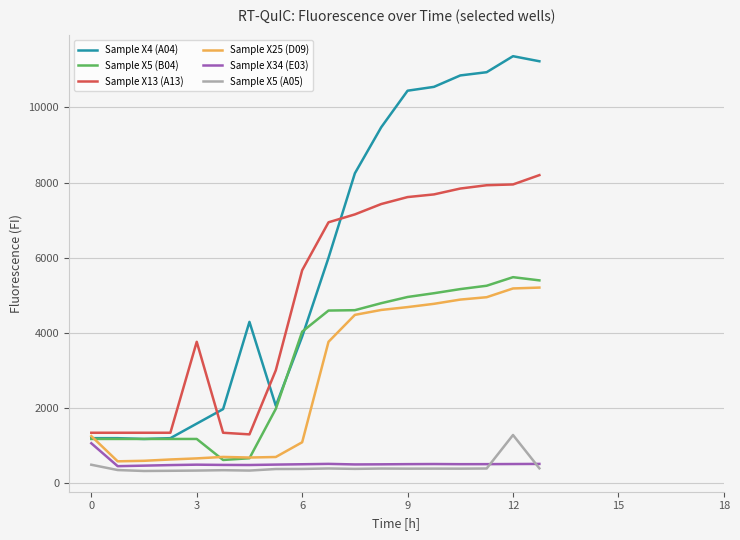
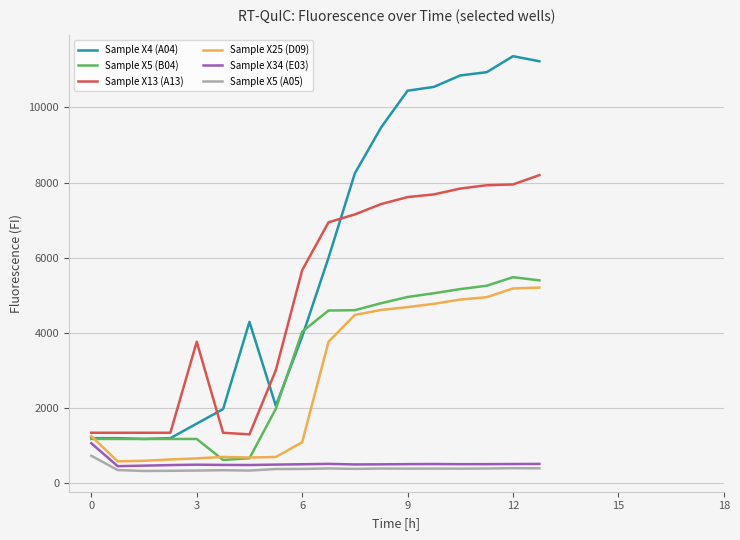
Sample X5 (A05), 0: 500 -> 700
Sample X5 (A05), 12: 1300 -> 400
